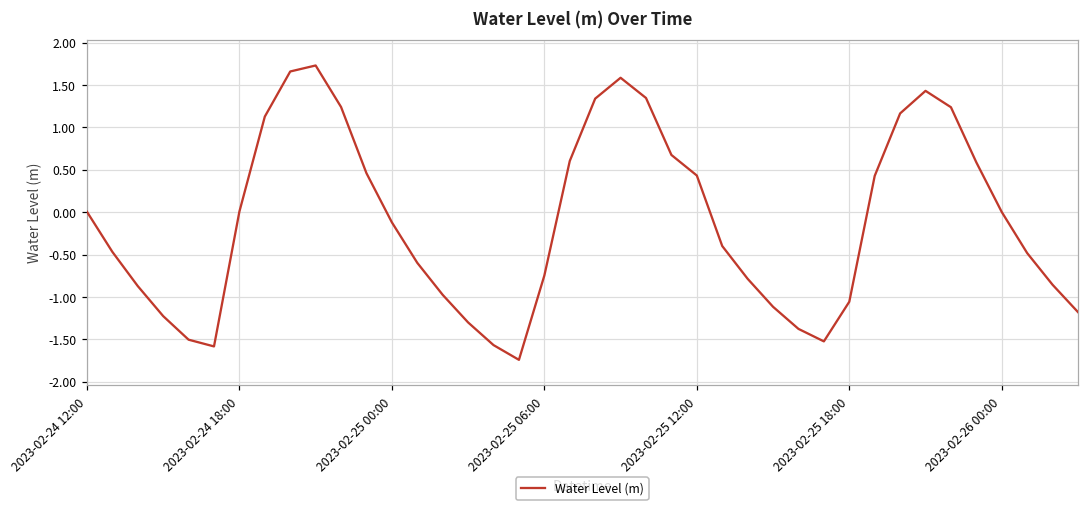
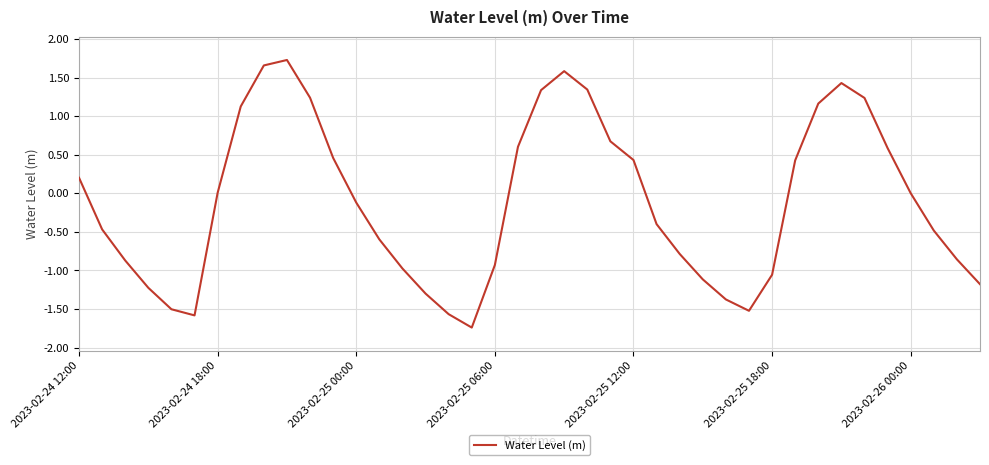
2023-02-24 12:00: 0.0 -> 0.2
2023-02-25 06:00: -0.7 -> -0.9
